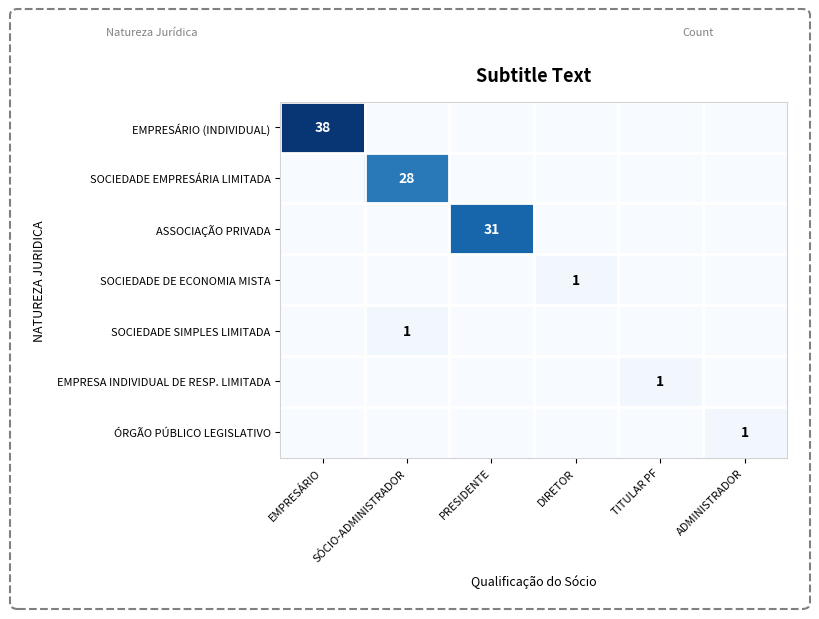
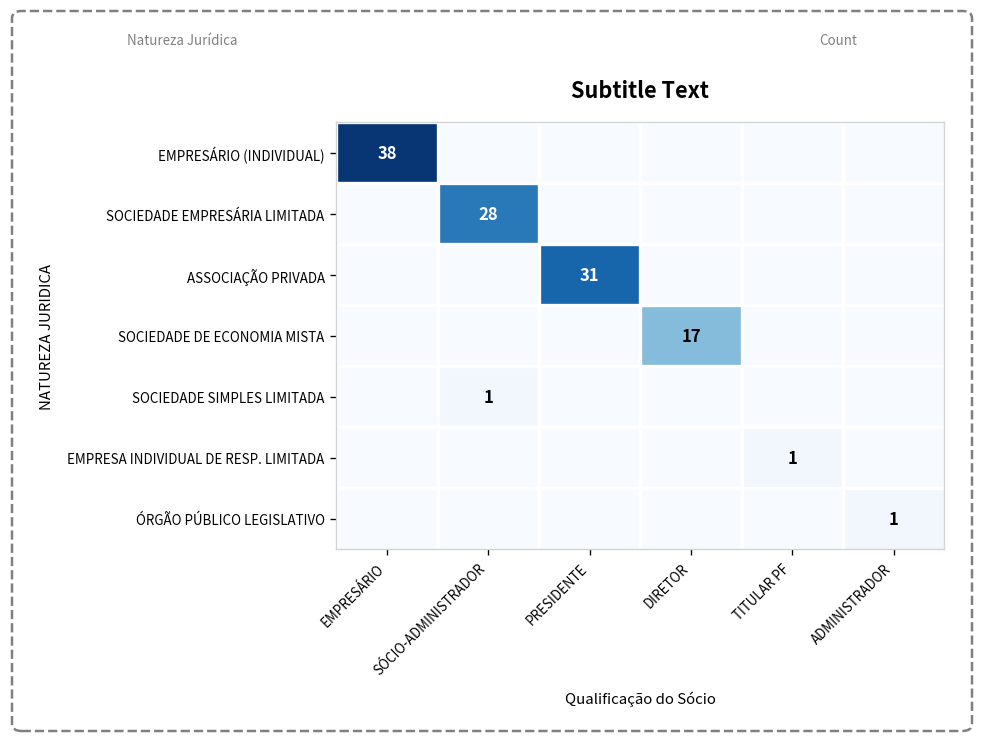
SOCIEDADE DE ECONOMIA MISTA, DIRETOR: 1 -> 17
